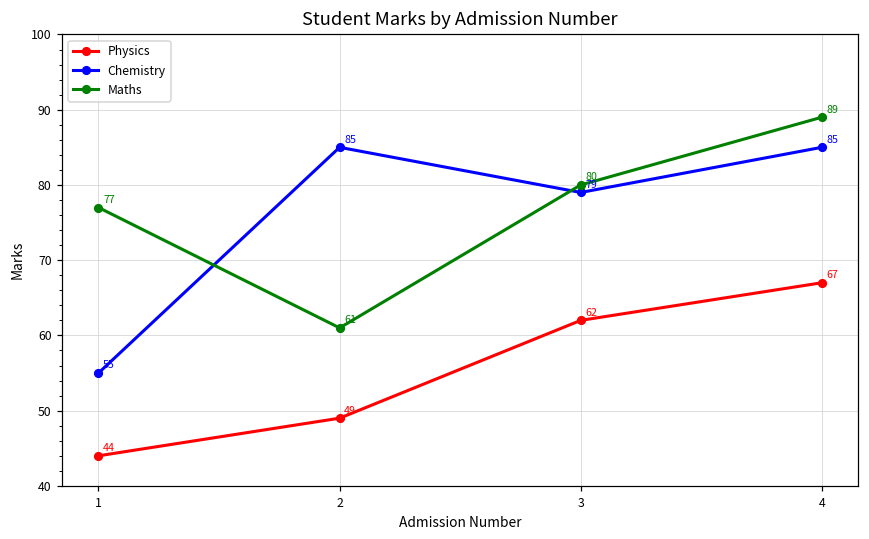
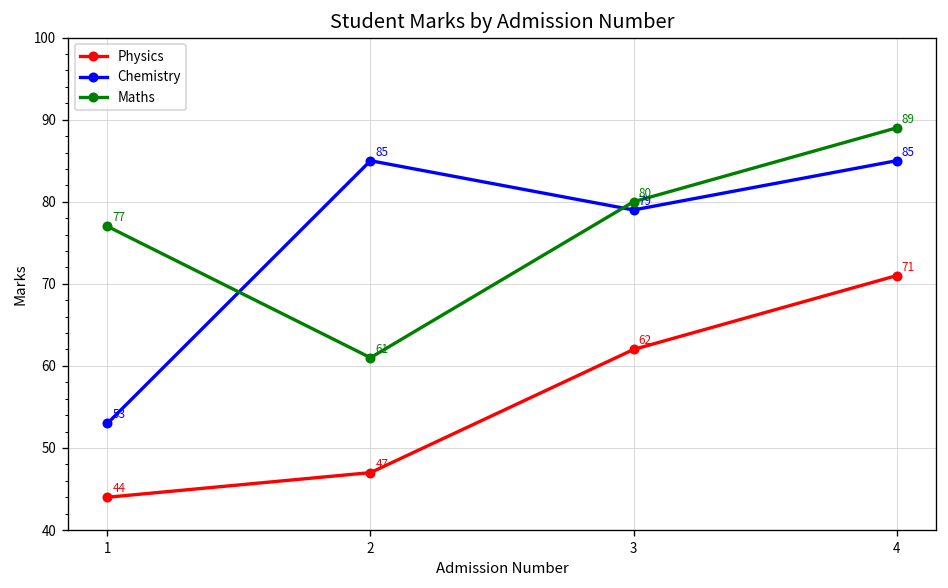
Chemistry, 1: 55 -> 53
Physics, 2: 49 -> 47
Physics, 4: 67 -> 71
